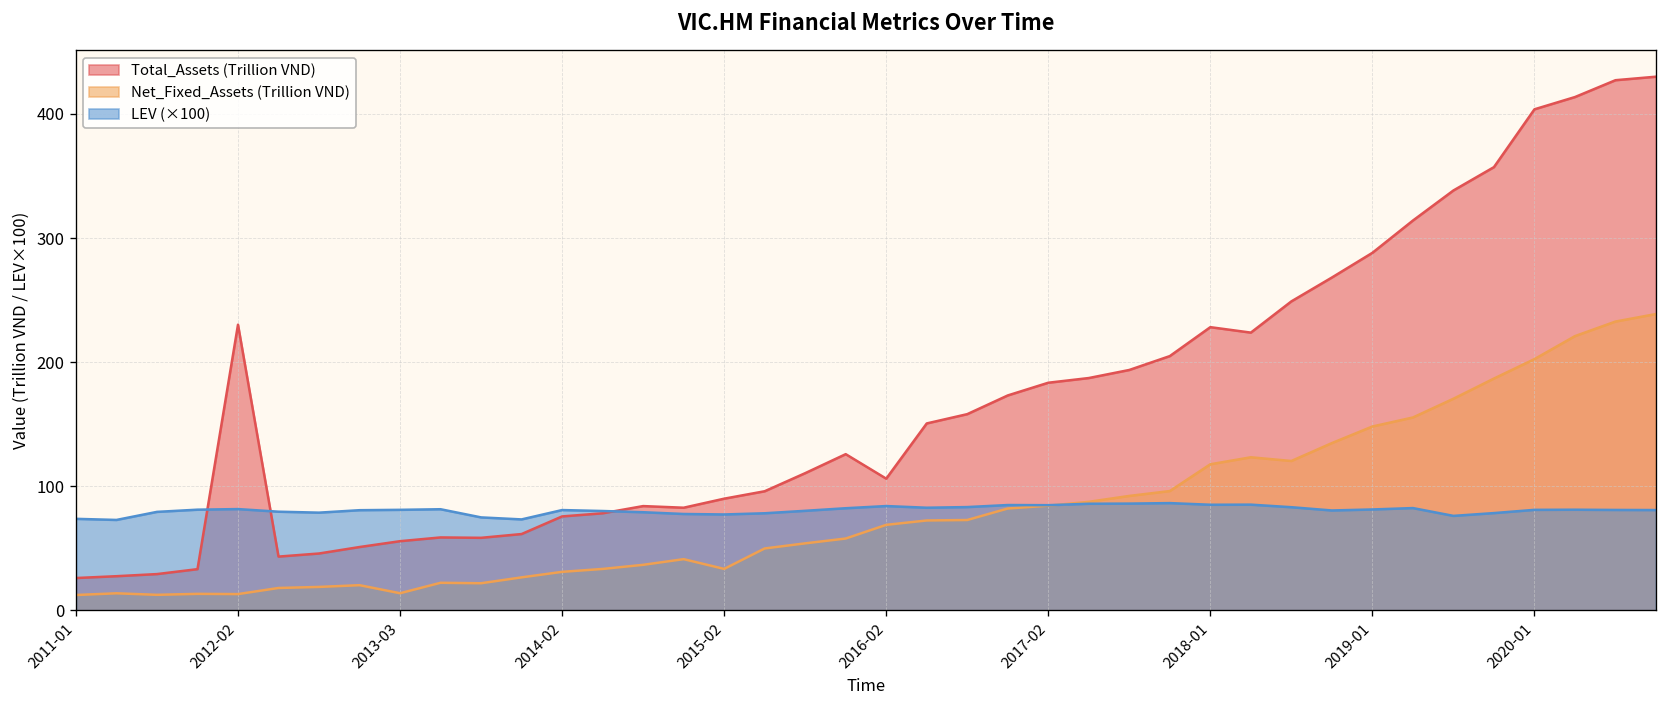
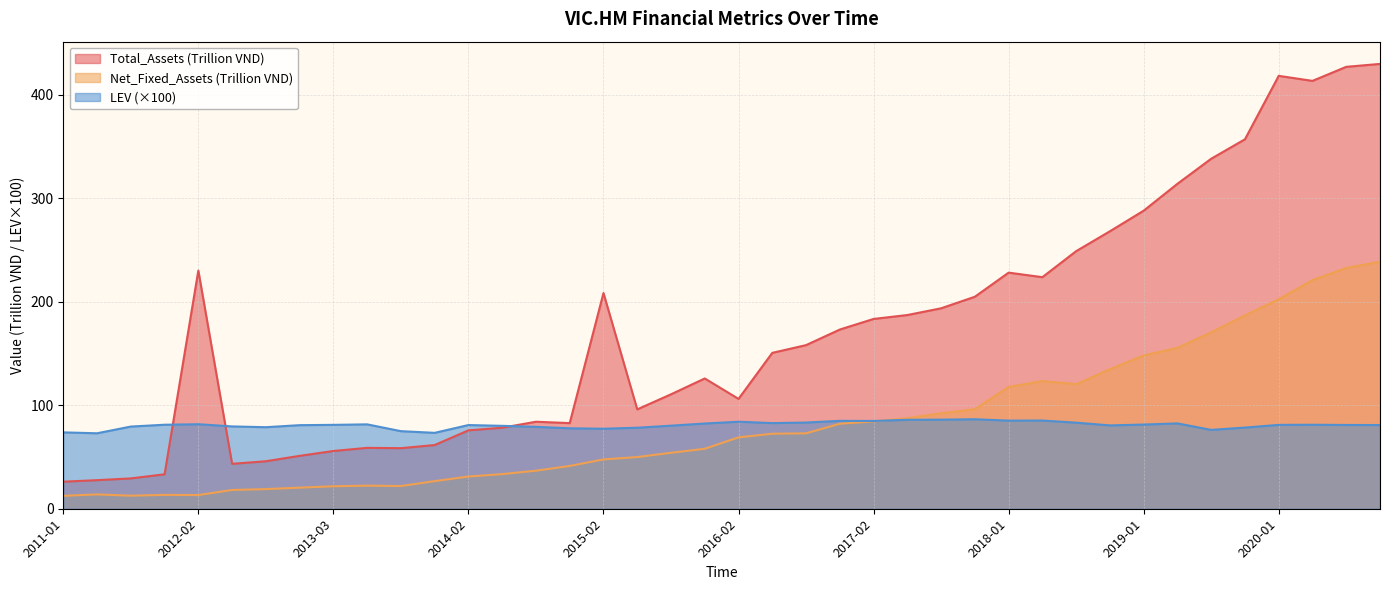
Net_Fixed_Assets (Trillion VND), 2013-03: 14 -> 22
Total_Assets (Trillion VND), 2015-02: 90 -> 209
Net_Fixed_Assets (Trillion VND), 2015-02: 33 -> 48
Total_Assets (Trillion VND), 2020-01: 404 -> 418
